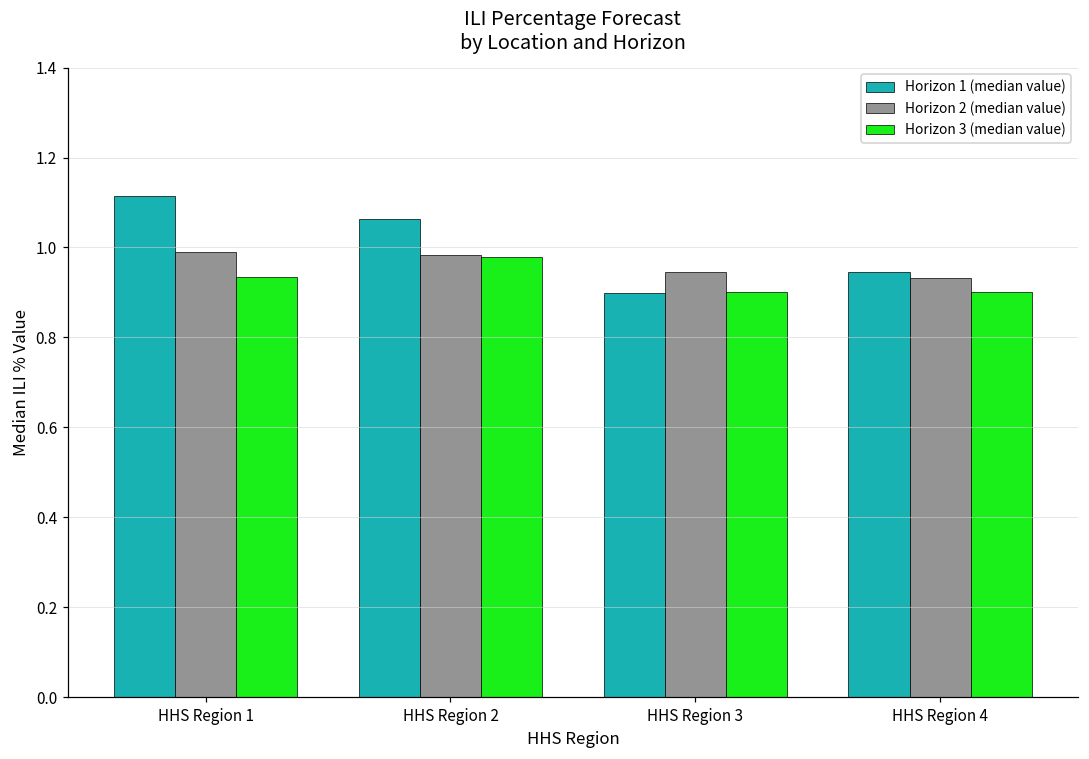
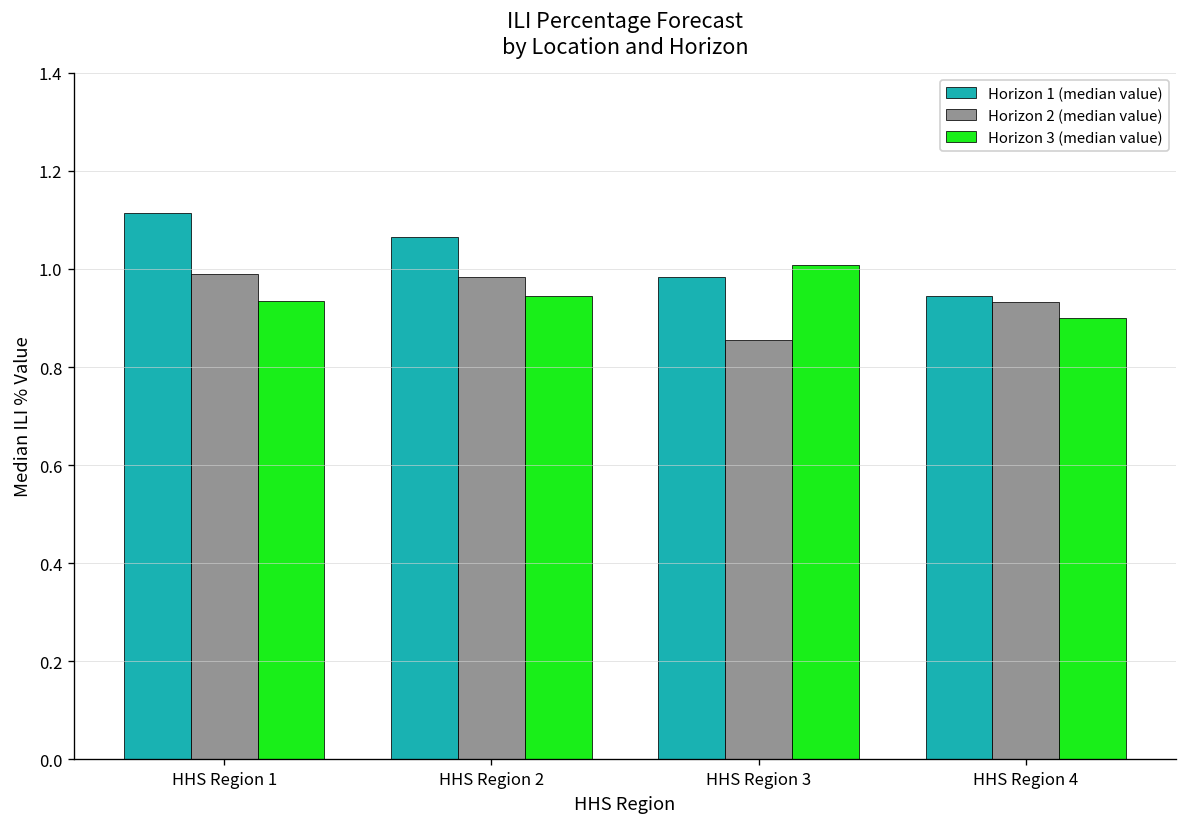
Horizon 3 (median value), HHS Region 2: 0.98 -> 0.95
Horizon 1 (median value), HHS Region 3: 0.90 -> 0.98
Horizon 2 (median value), HHS Region 3: 0.95 -> 0.86
Horizon 3 (median value), HHS Region 3: 0.90 -> 1.01
